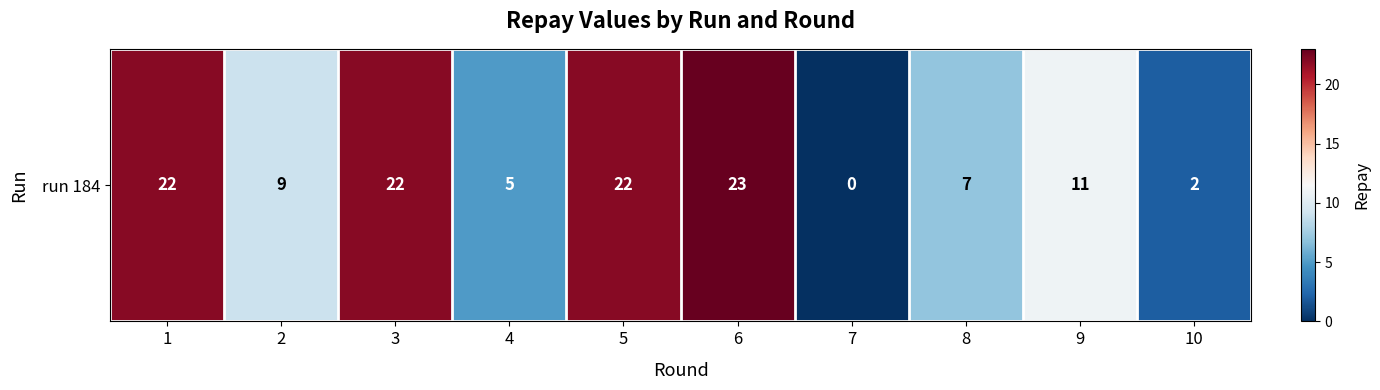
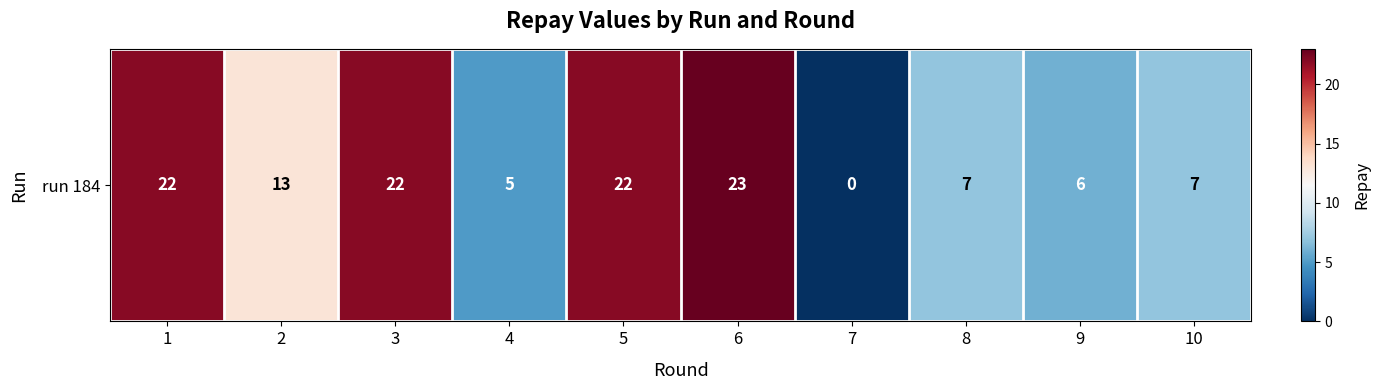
run 184, 2: 9 -> 13
run 184, 9: 11 -> 6
run 184, 10: 2 -> 7
